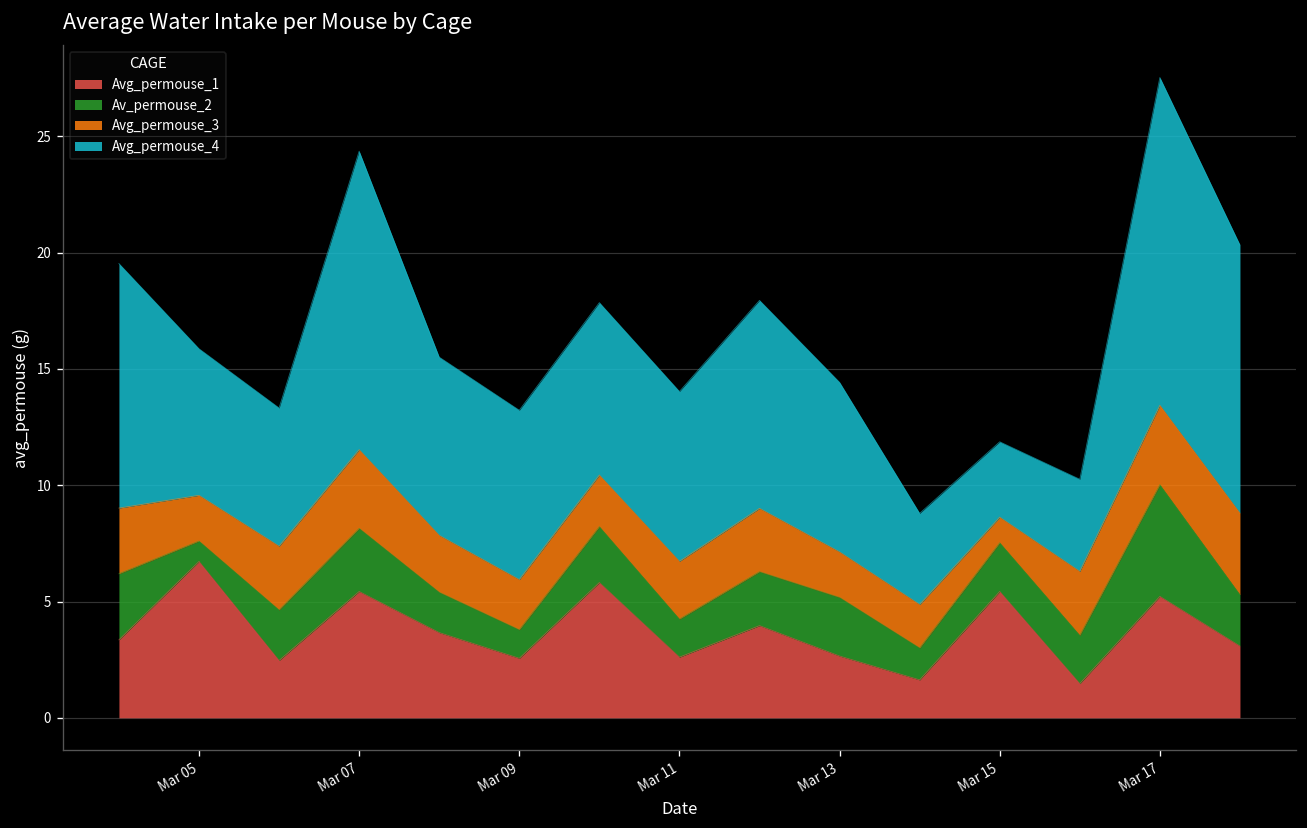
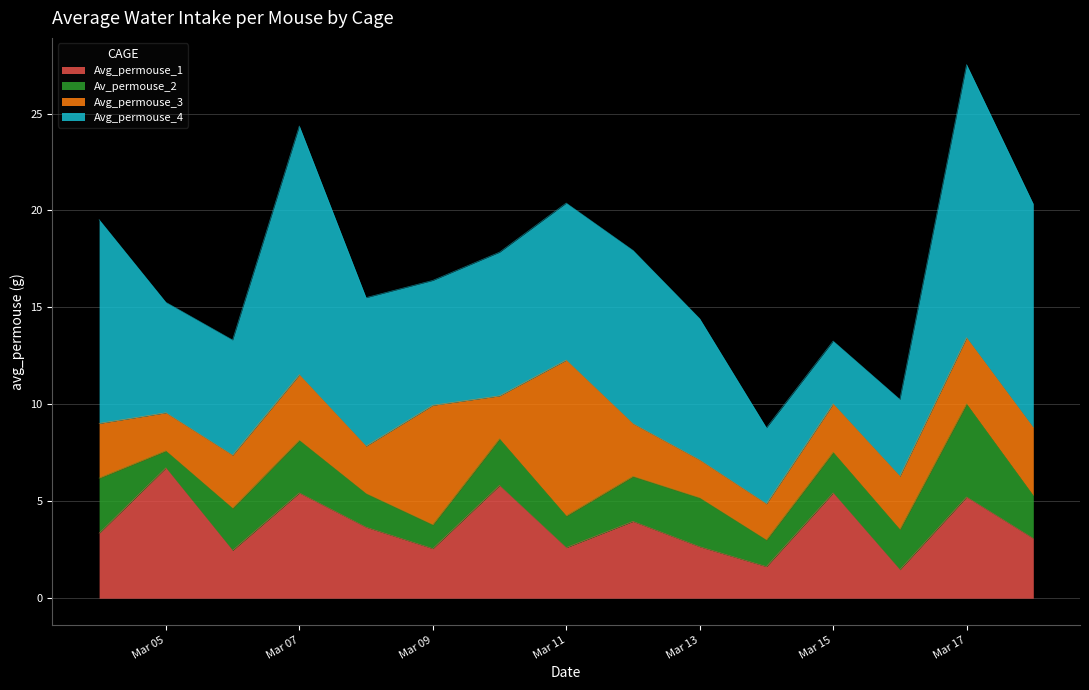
Avg_permouse_4, Mar 05: 6.3 -> 5.7
Avg_permouse_3, Mar 09: 2.2 -> 6.2
Avg_permouse_4, Mar 09: 7.3 -> 6.4
Avg_permouse_3, Mar 11: 2.5 -> 8.0
Avg_permouse_4, Mar 11: 7.3 -> 8.1
Avg_permouse_3, Mar 15: 1.1 -> 2.5
